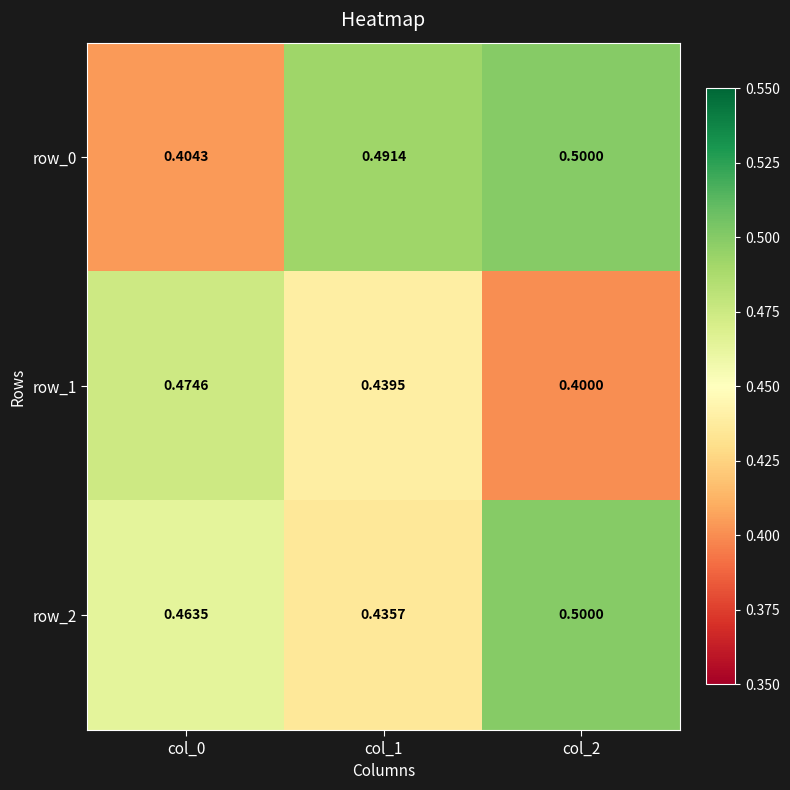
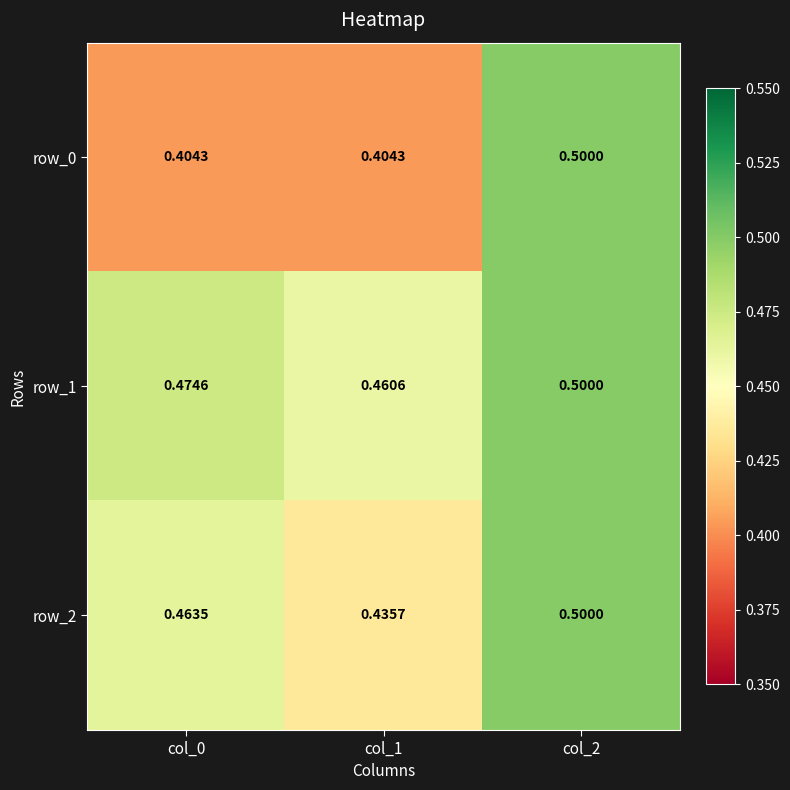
row_0, col_1: 0.4914 -> 0.4043
row_1, col_1: 0.4395 -> 0.4606
row_1, col_2: 0.4000 -> 0.5000
